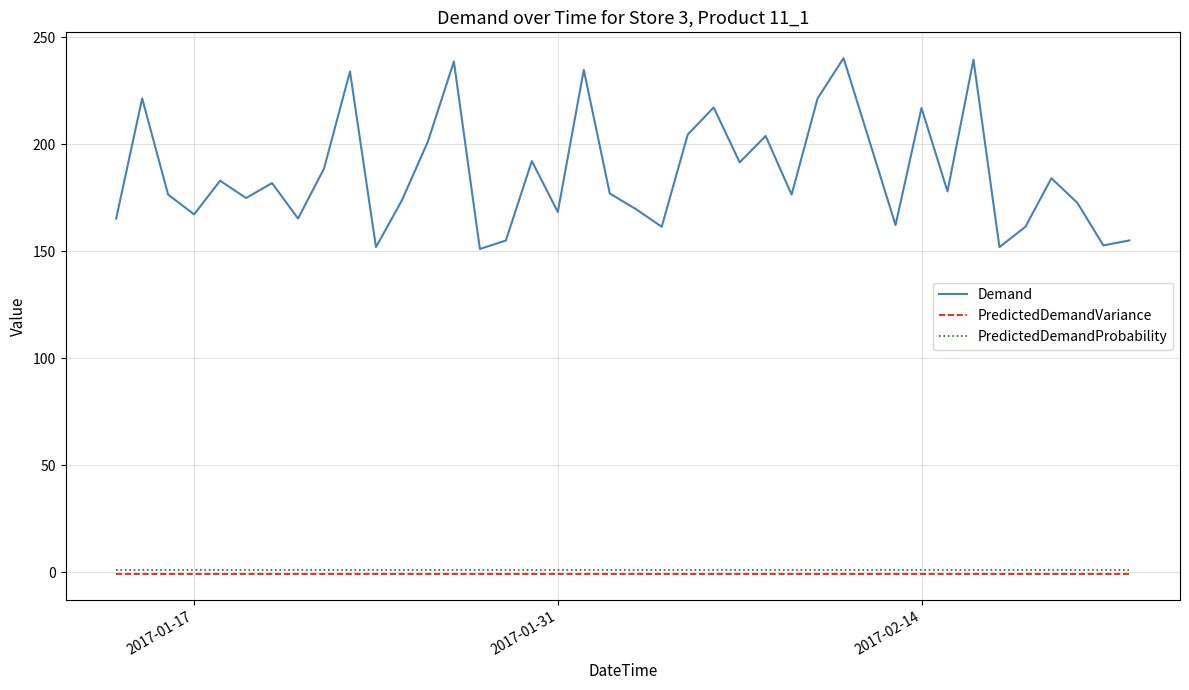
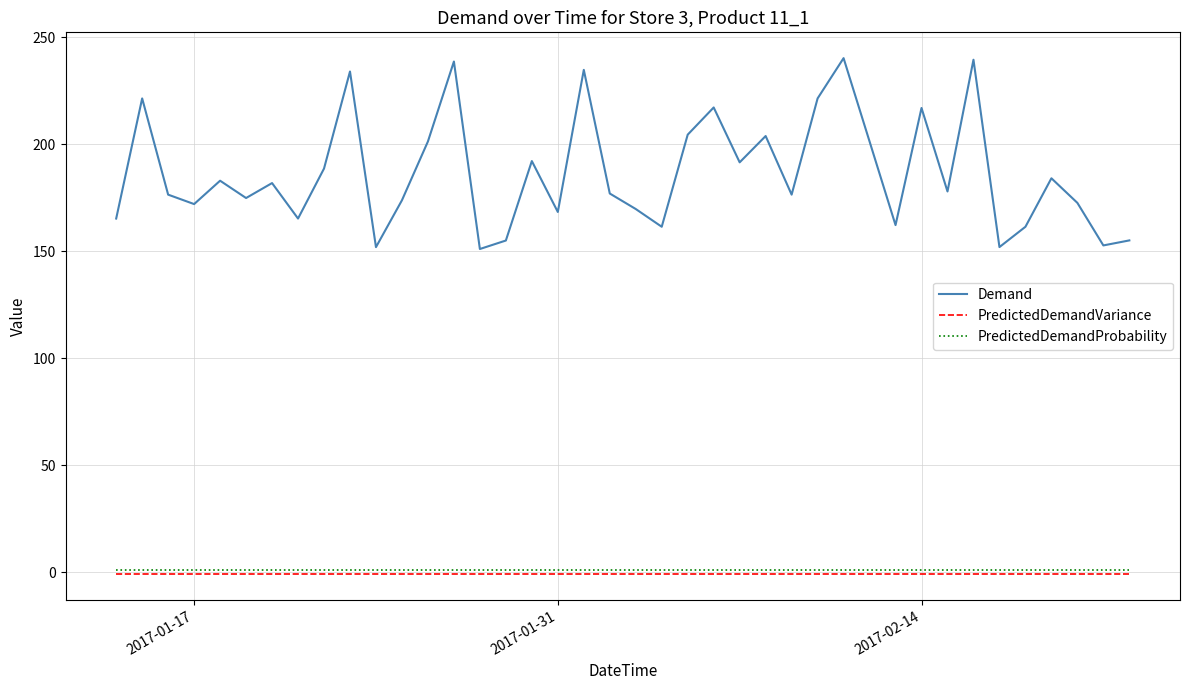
Demand, 2017-01-17: 167 -> 172
